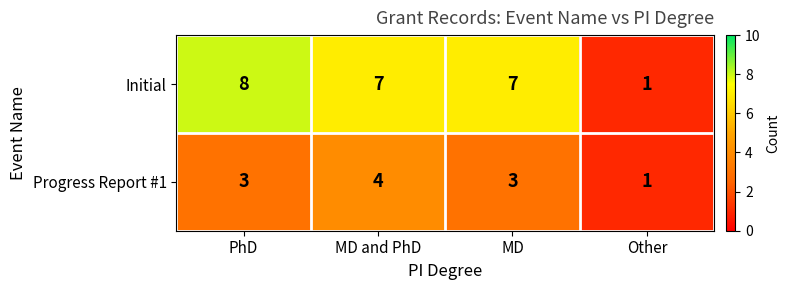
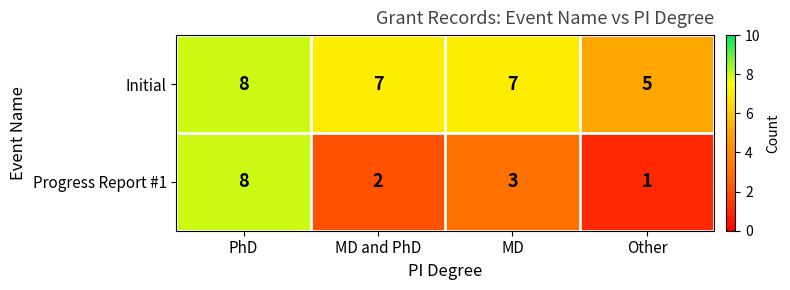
Initial, Other: 1 -> 5
Progress Report #1, PhD: 3 -> 8
Progress Report #1, MD and PhD: 4 -> 2
